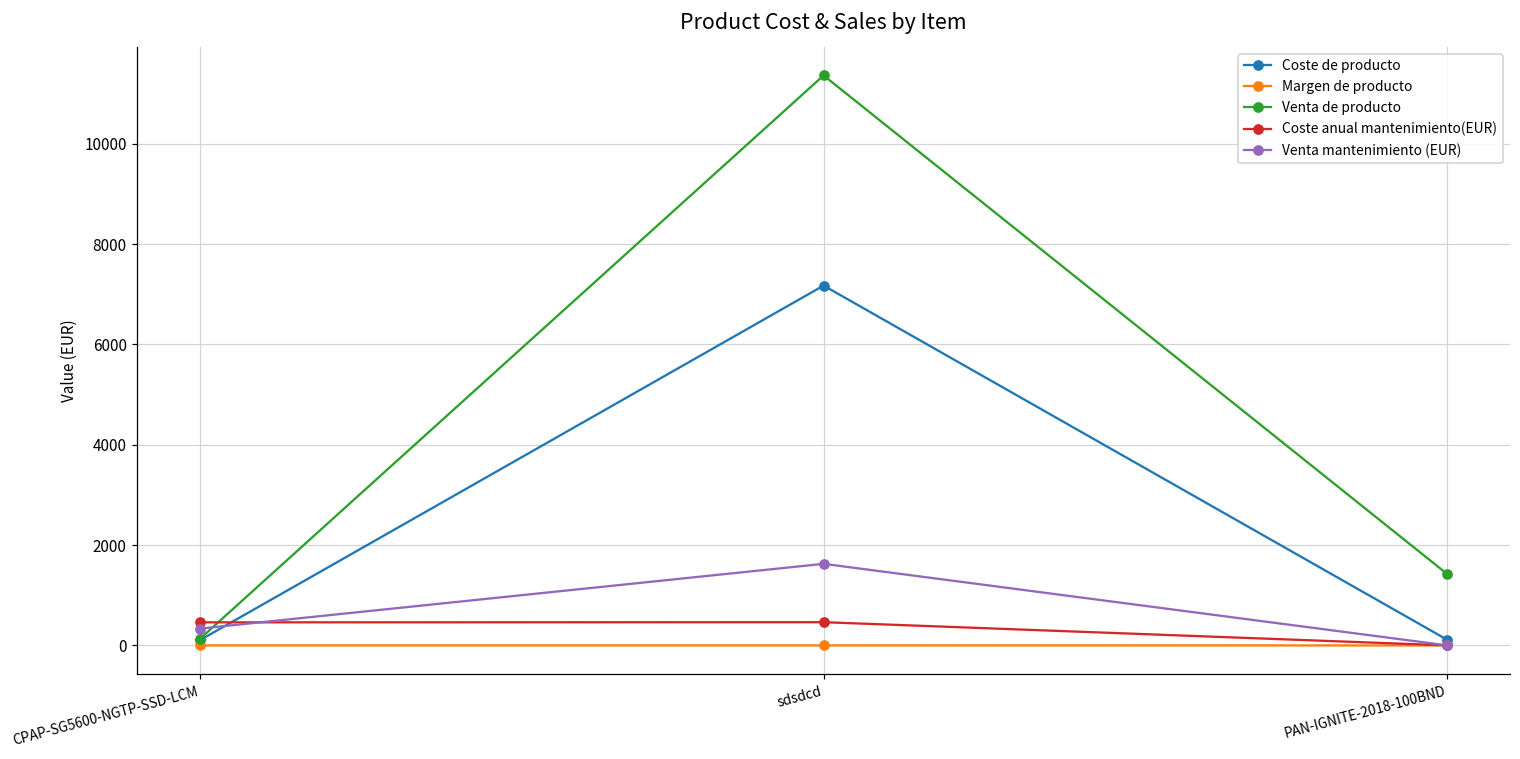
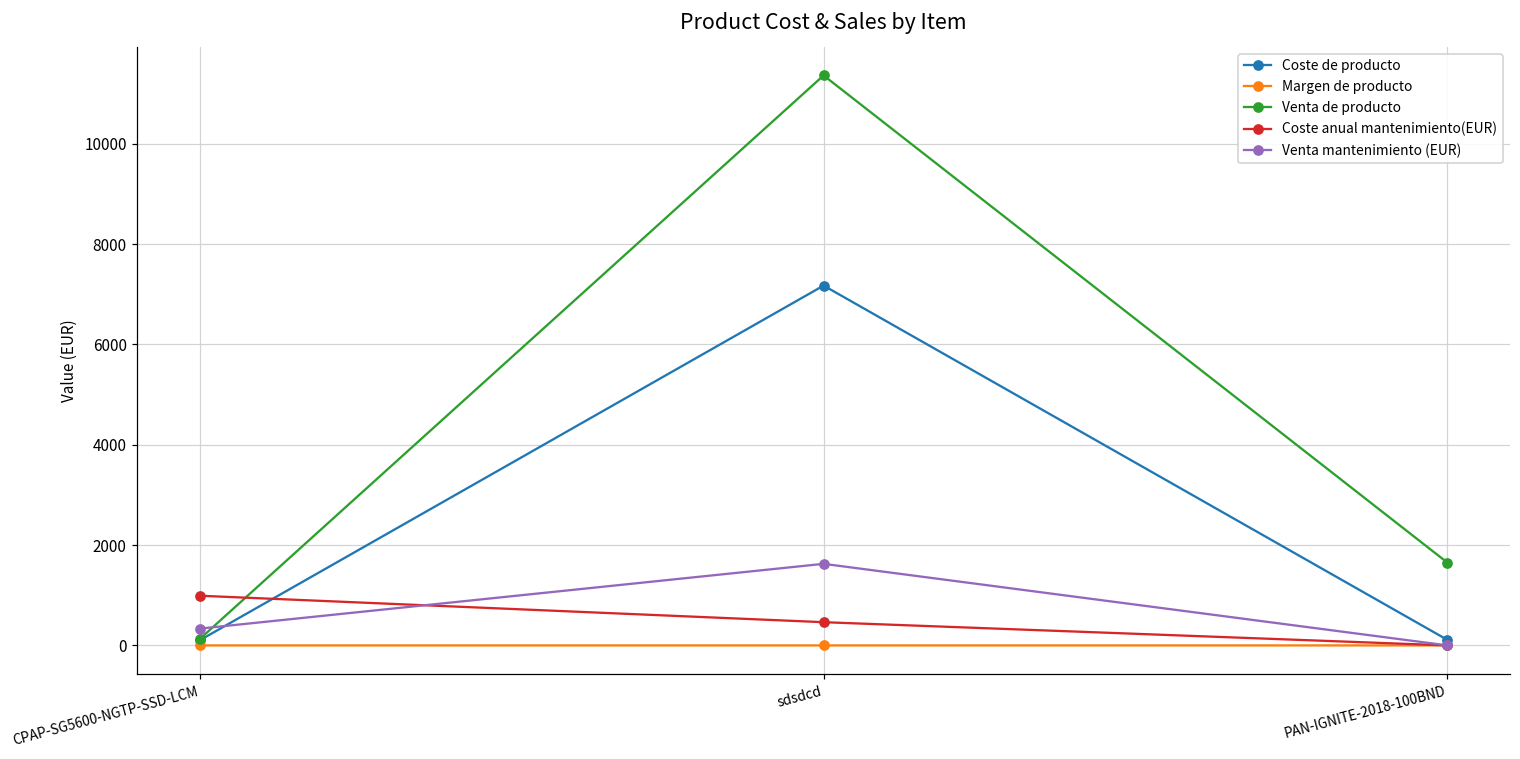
Coste anual mantenimiento(EUR), CPAP-SG5600-NGTP-SSD-LCM: 500 -> 1000
Venta de producto, PAN-IGNITE-2018-100BND: 1400 -> 1600
